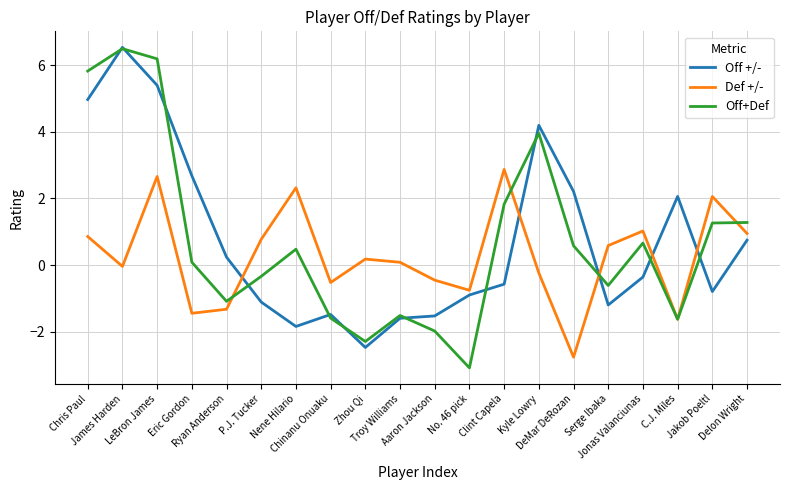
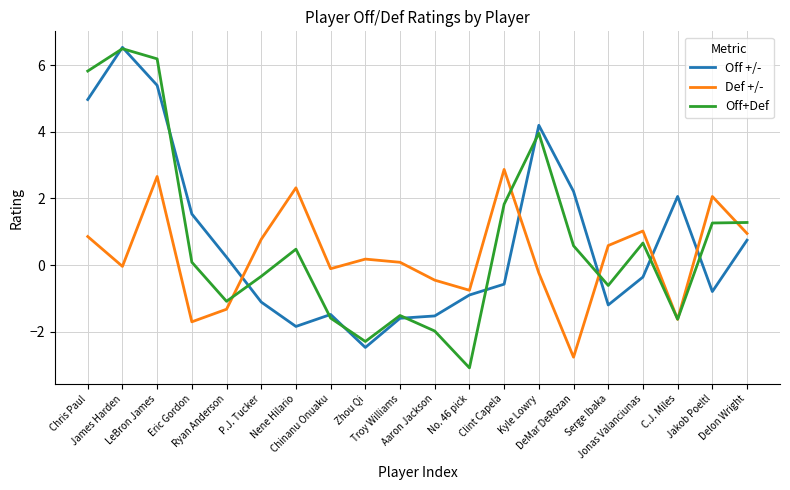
Off +/-, Eric Gordon: 2.7 -> 1.5
Def +/-, Eric Gordon: -1.4 -> -1.7
Def +/-, Chinanu Onuaku: -0.5 -> -0.1
